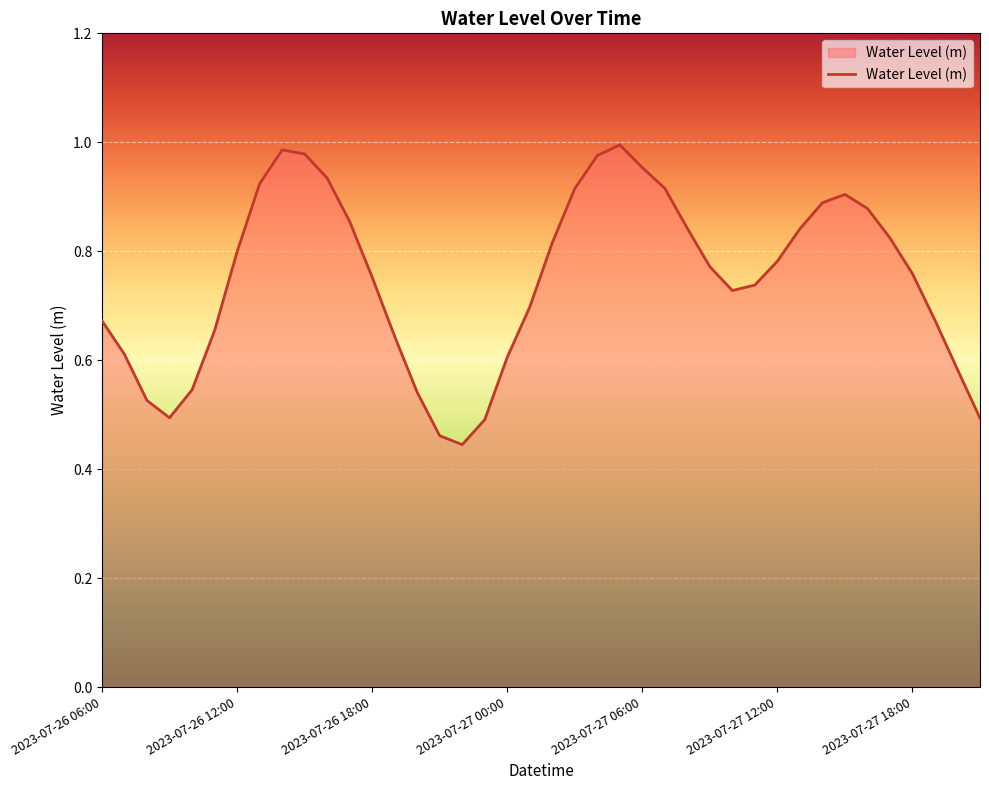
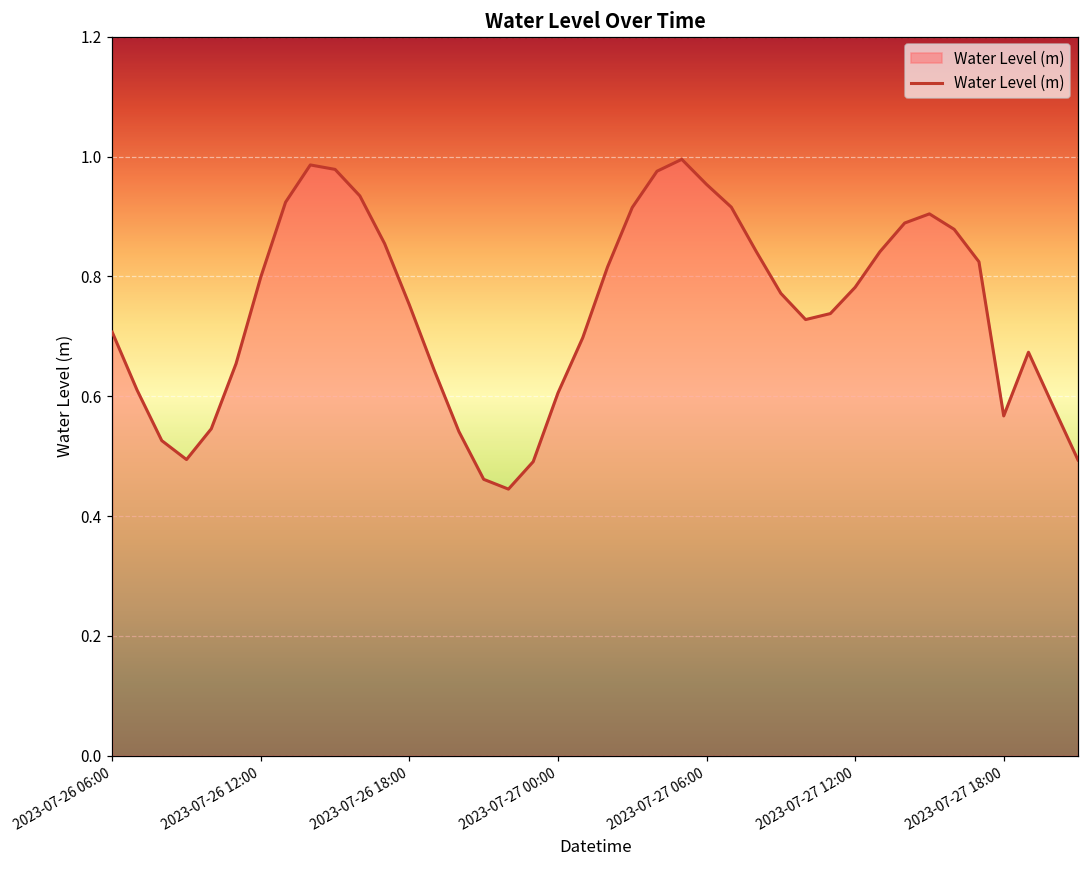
2023-07-26 06:00: 0.67 -> 0.71
2023-07-27 18:00: 0.76 -> 0.57
